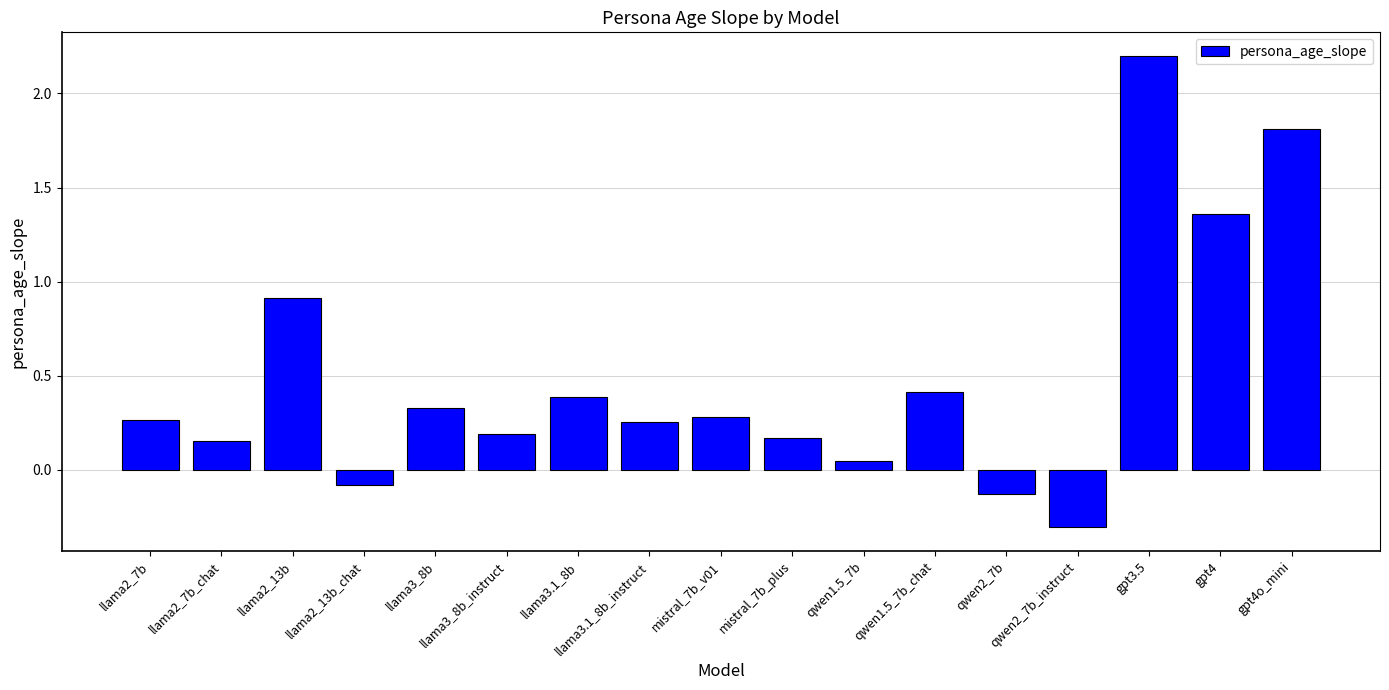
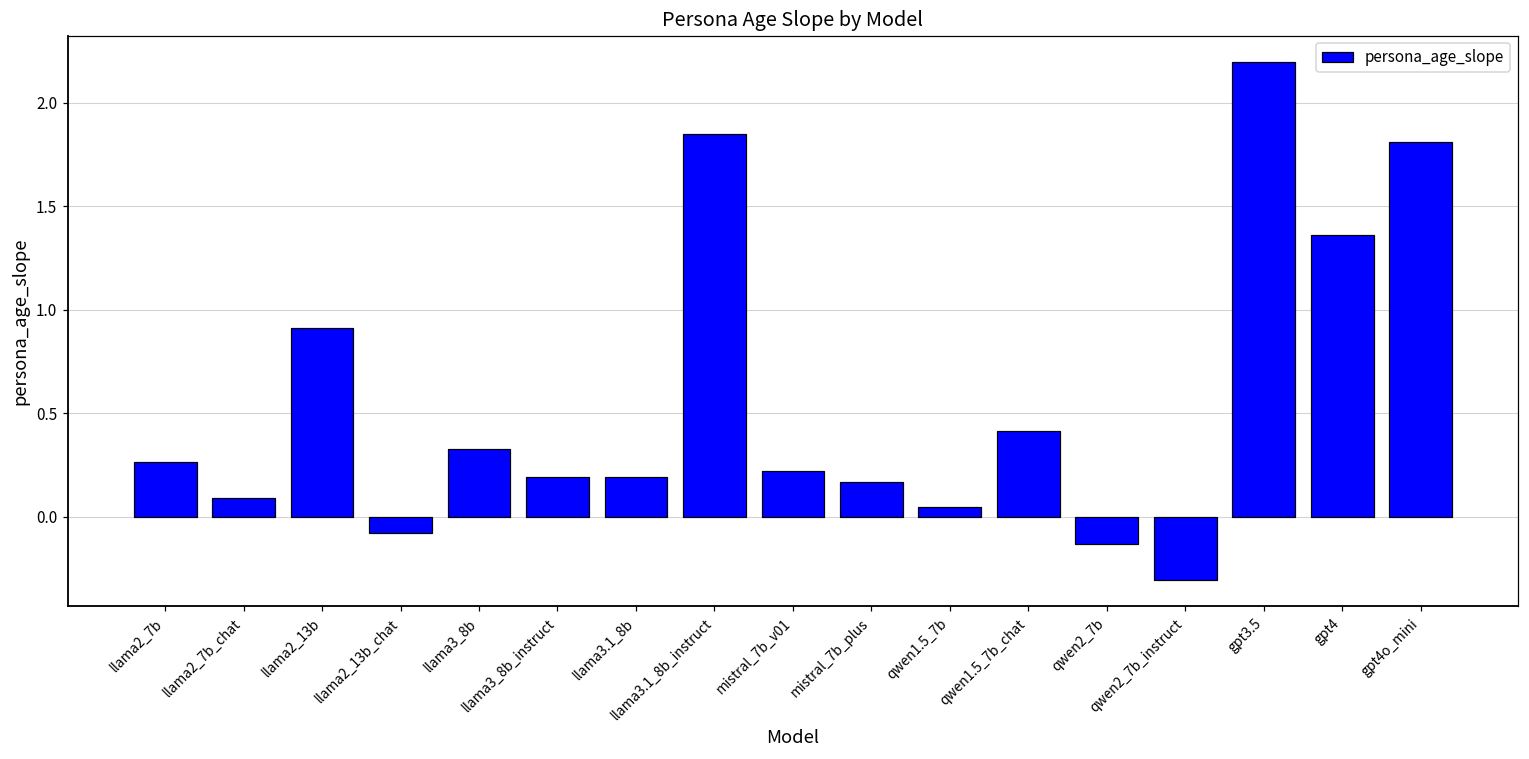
llama2_7b_chat: 0.15 -> 0.09
llama3.1_8b: 0.39 -> 0.19
llama3.1_8b_instruct: 0.26 -> 1.85
mistral_7b_v01: 0.28 -> 0.22
